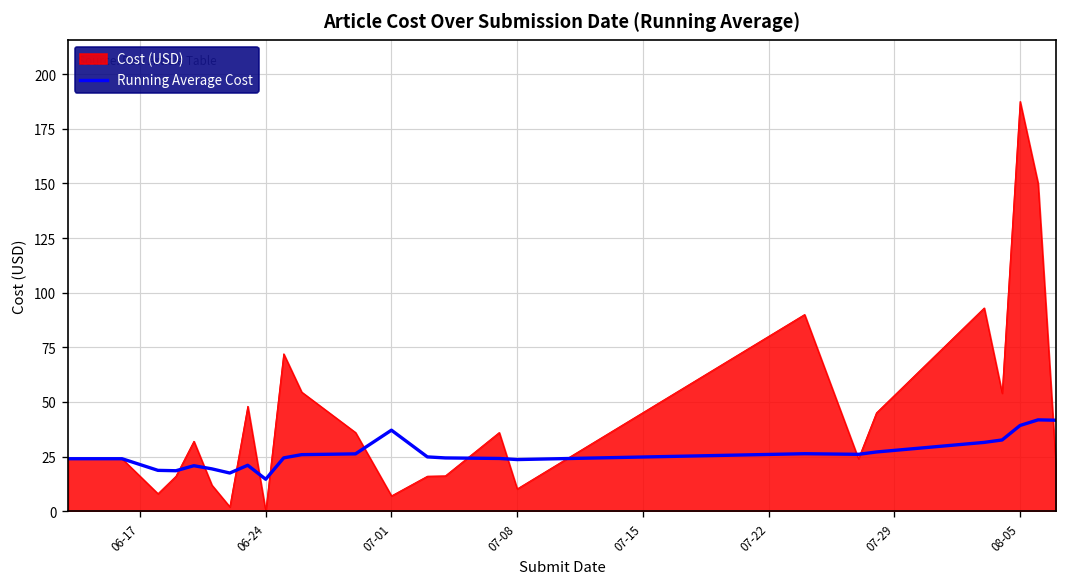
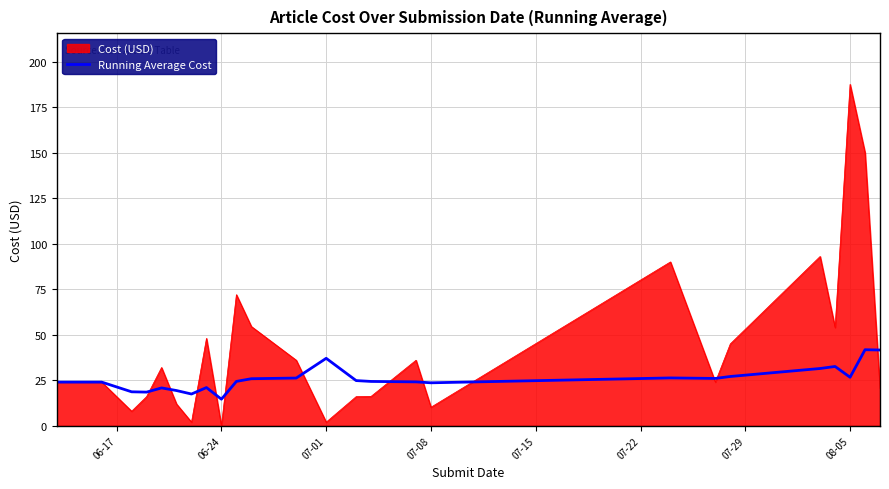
Cost (USD), 07-01: 7 -> 2
Running Average Cost, 08-05: 39 -> 27
